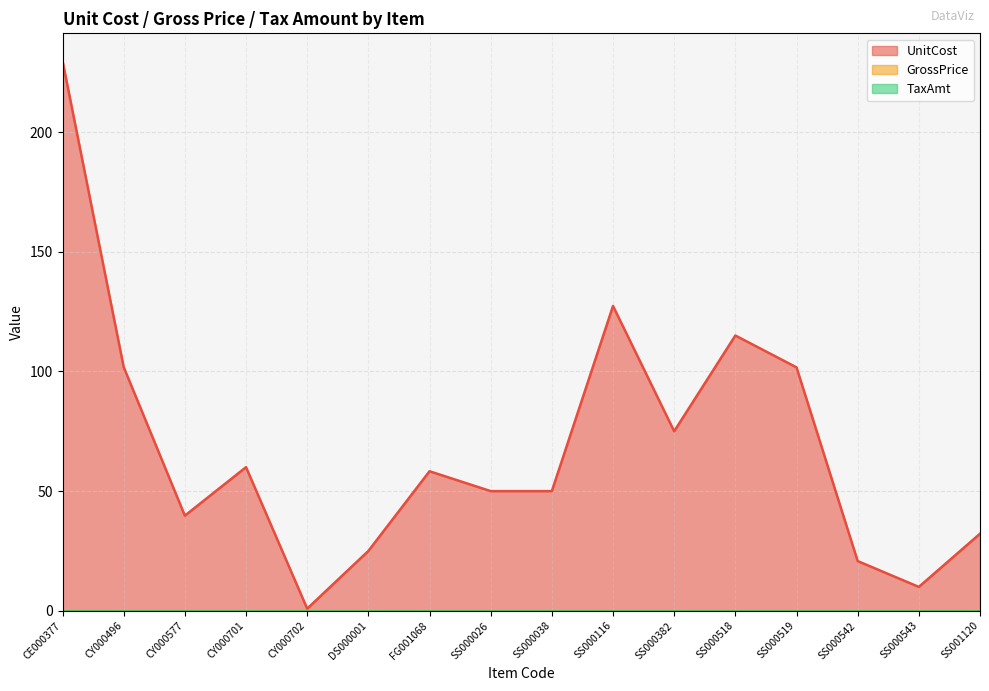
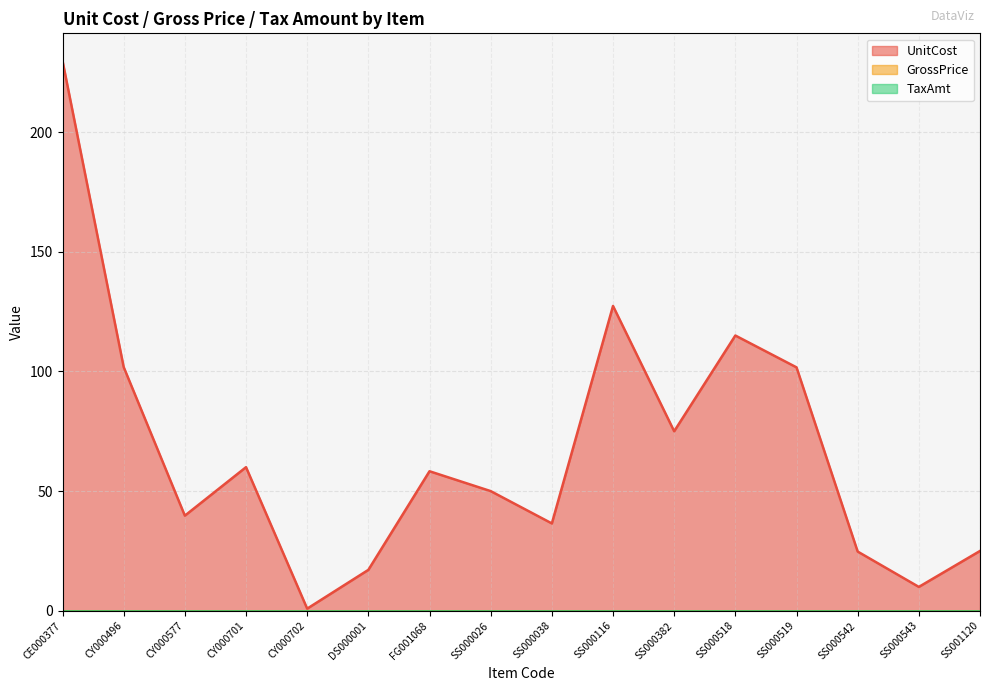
UnitCost, DS000001: 25 -> 17
UnitCost, SS000038: 50 -> 37
UnitCost, SS000542: 21 -> 25
UnitCost, SS001120: 32 -> 25
